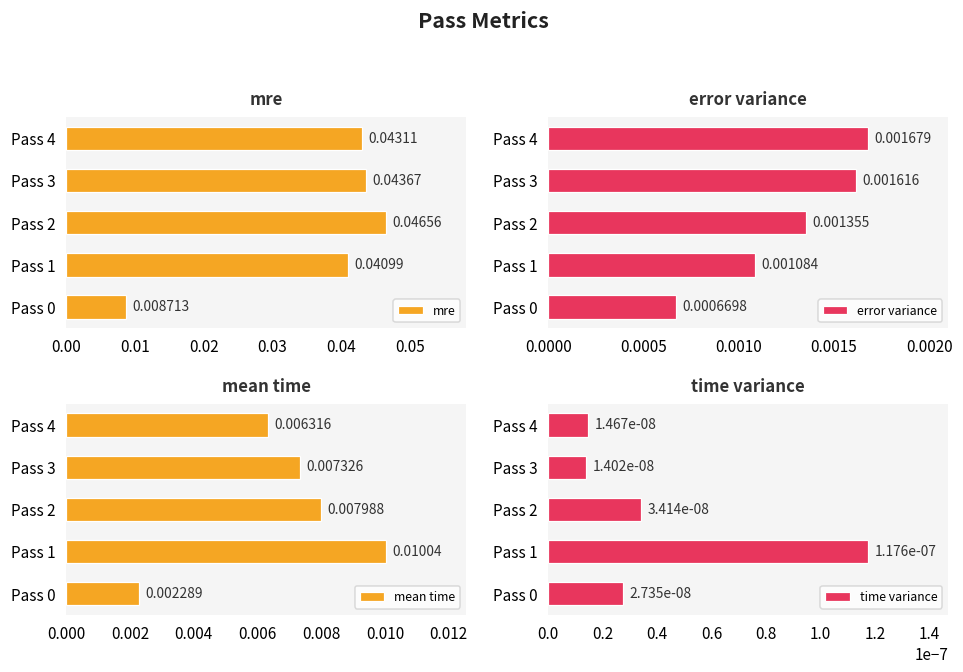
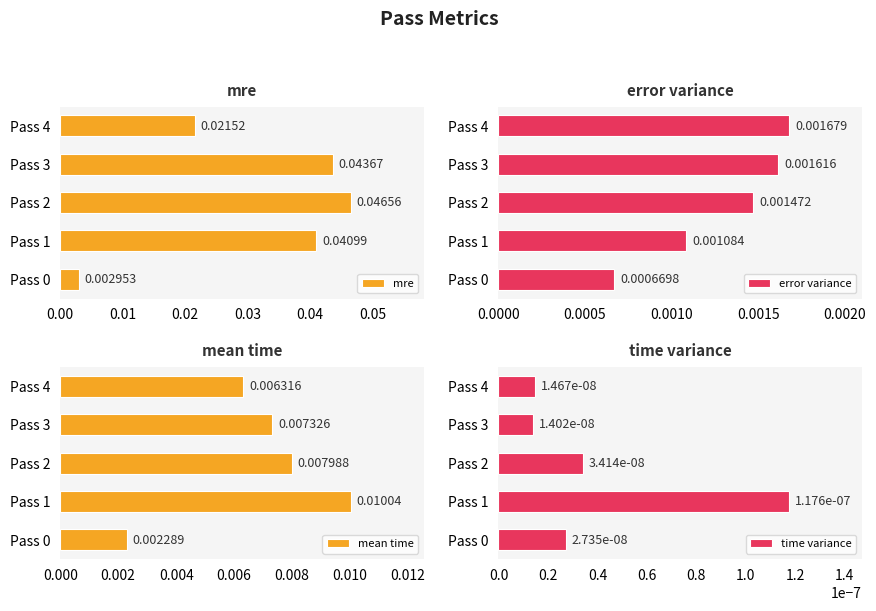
mre, Pass 4: 0.04311 -> 0.02152
mre, Pass 0: 0.008713 -> 0.002953
error variance, Pass 2: 0.001355 -> 0.001472
